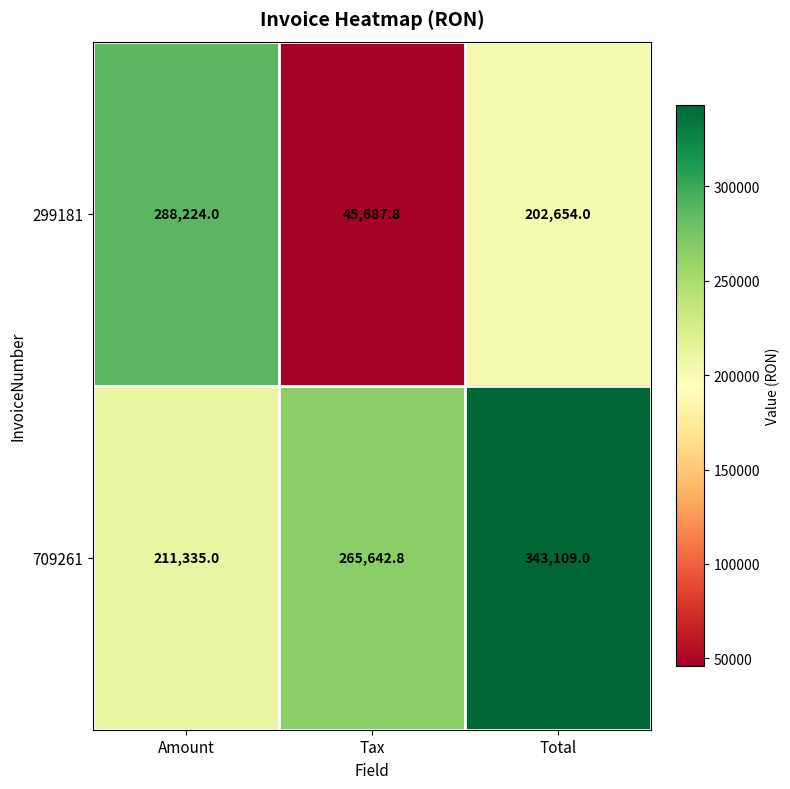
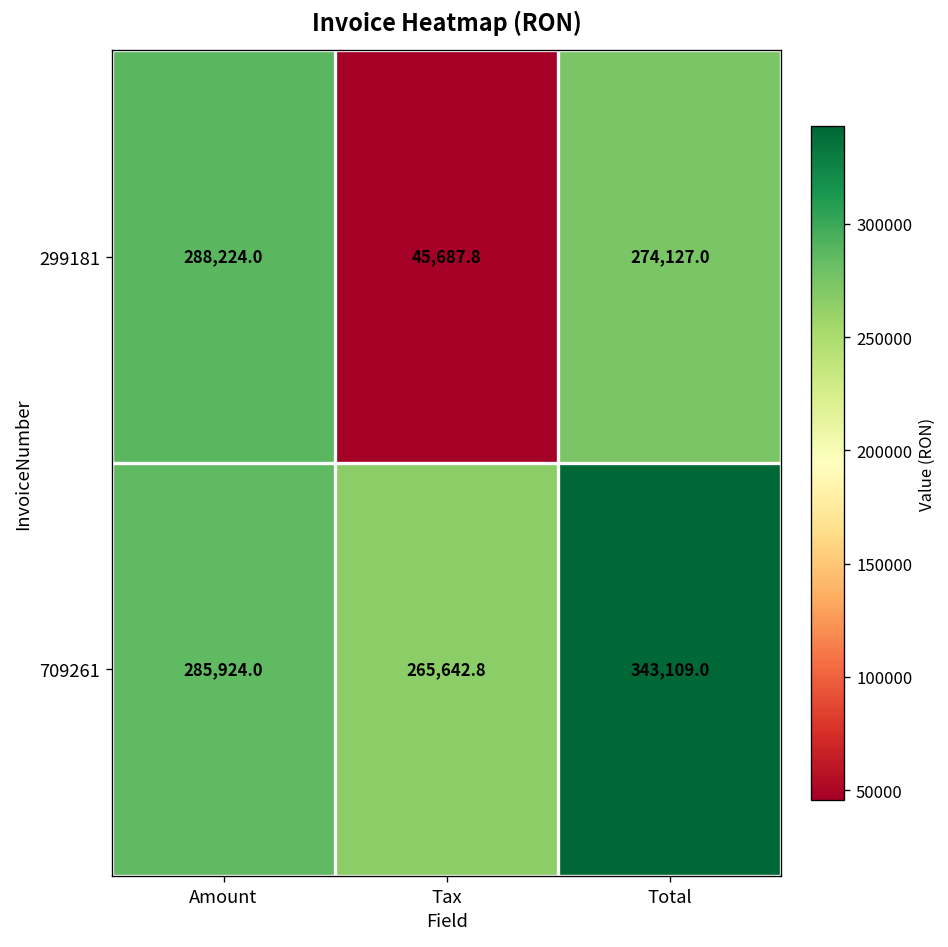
299181, Total: 202,654.0 -> 274,127.0
709261, Amount: 211,335.0 -> 285,924.0
